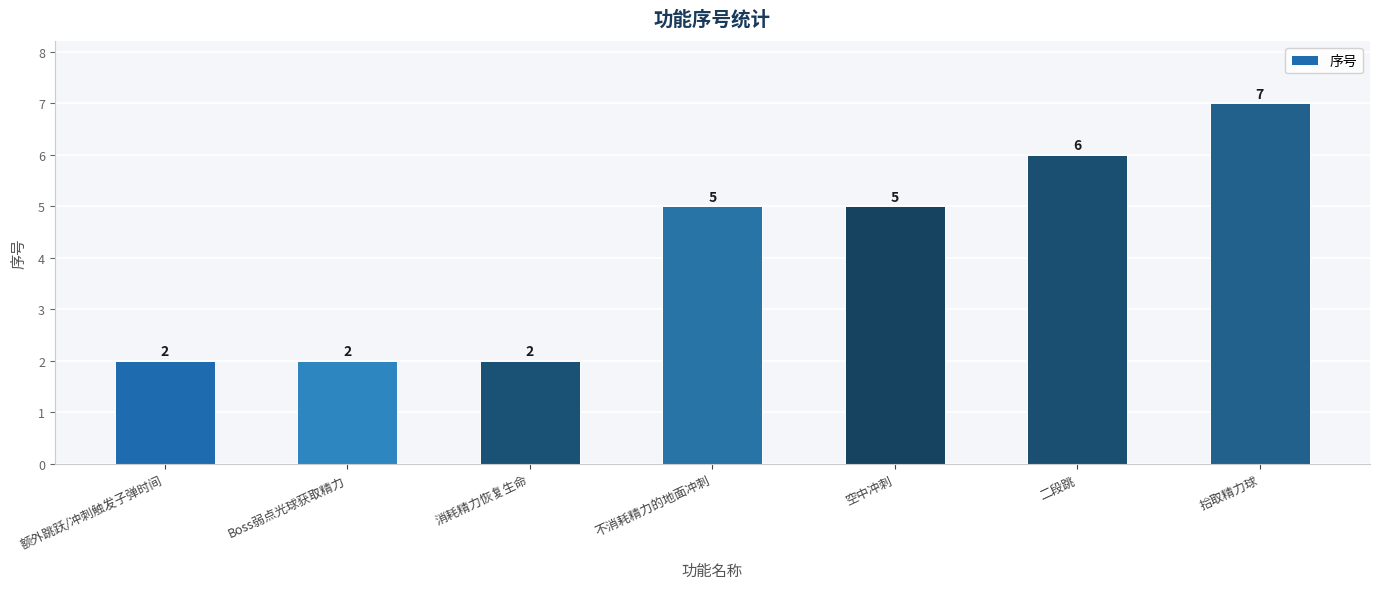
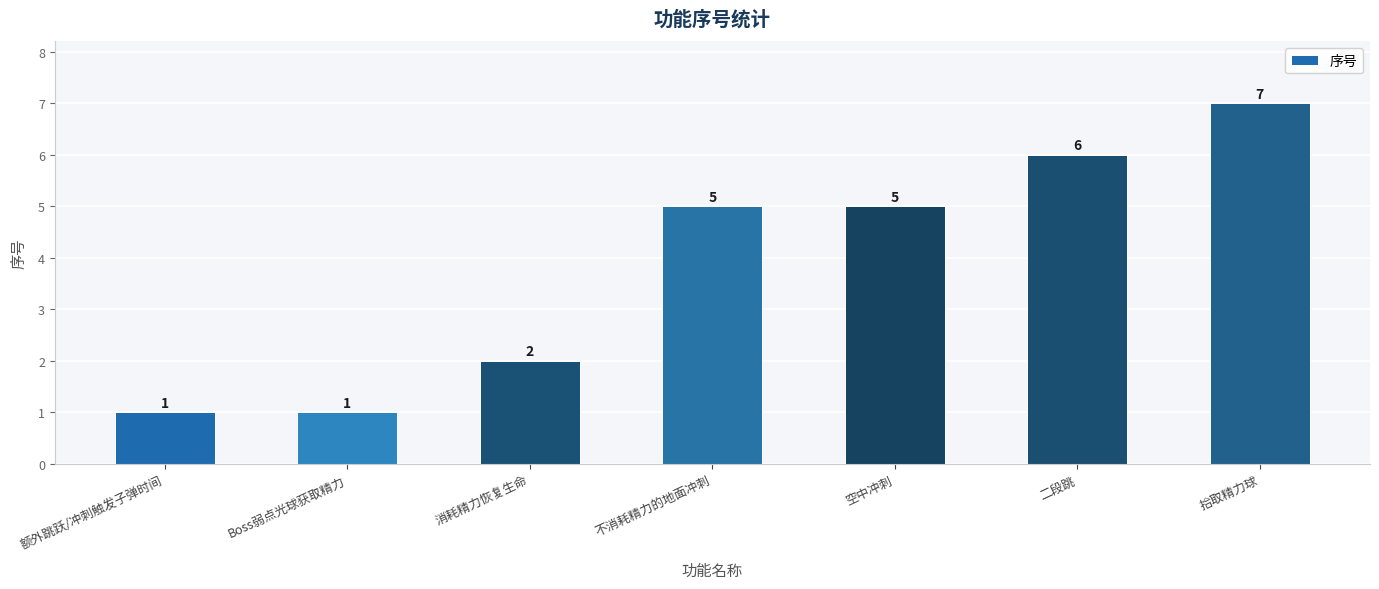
额外跳跃/冲刺触发子弹时间: 2 -> 1
Boss弱点光球获取精力: 2 -> 1
